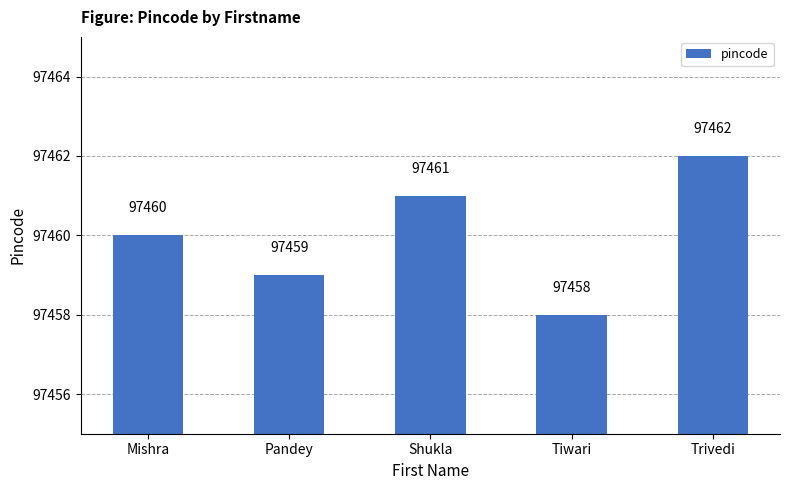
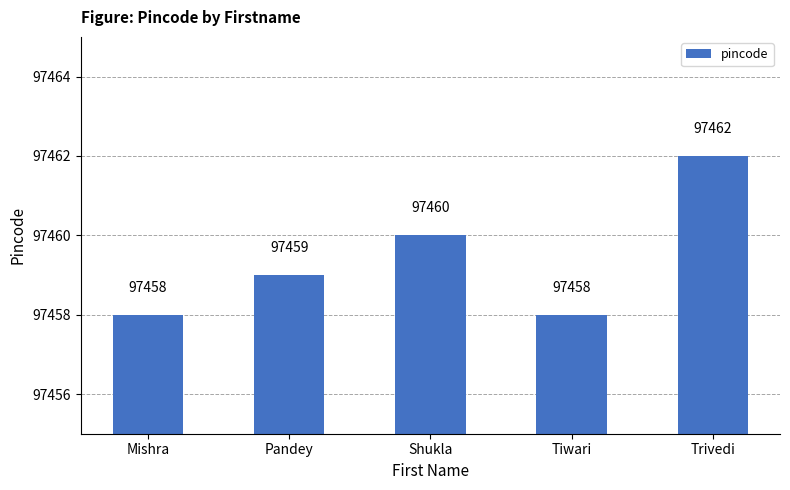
Mishra: 97460 -> 97458
Shukla: 97461 -> 97460
